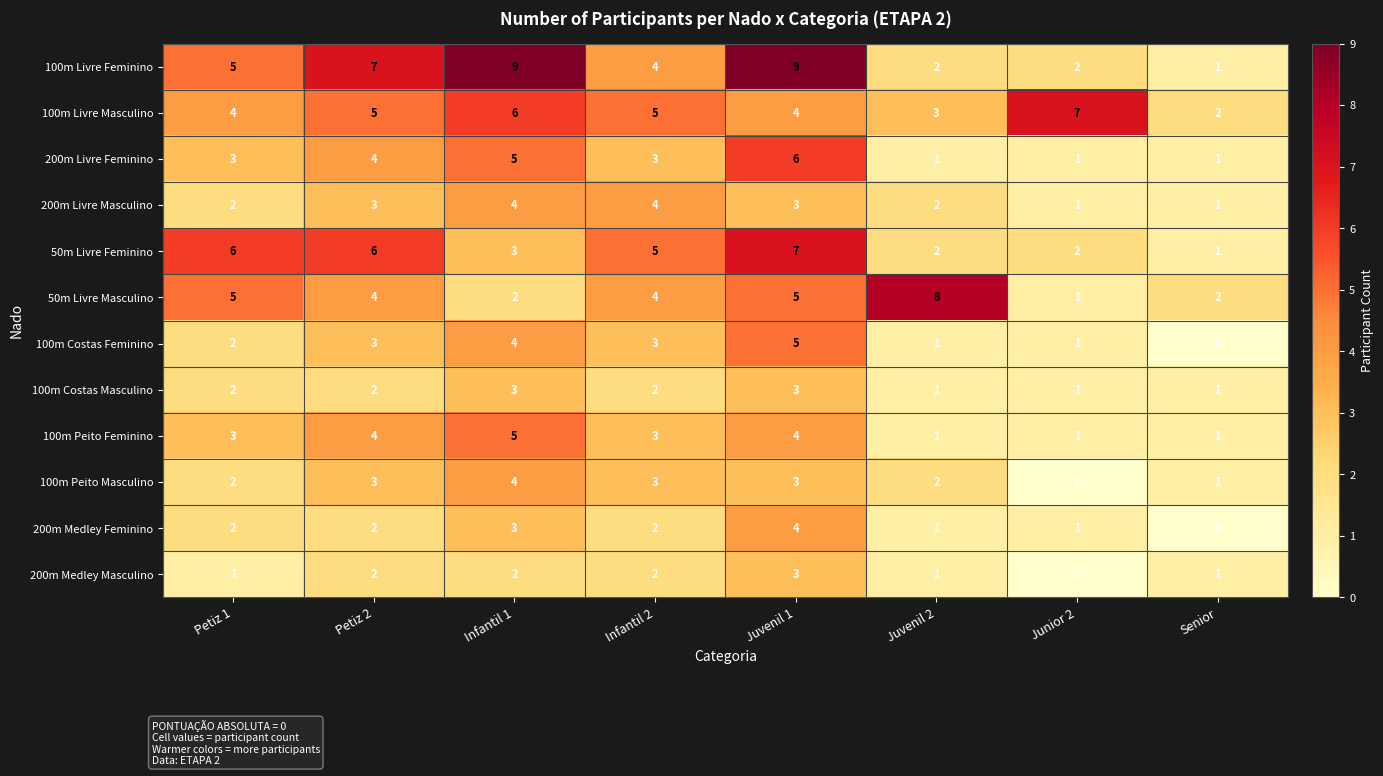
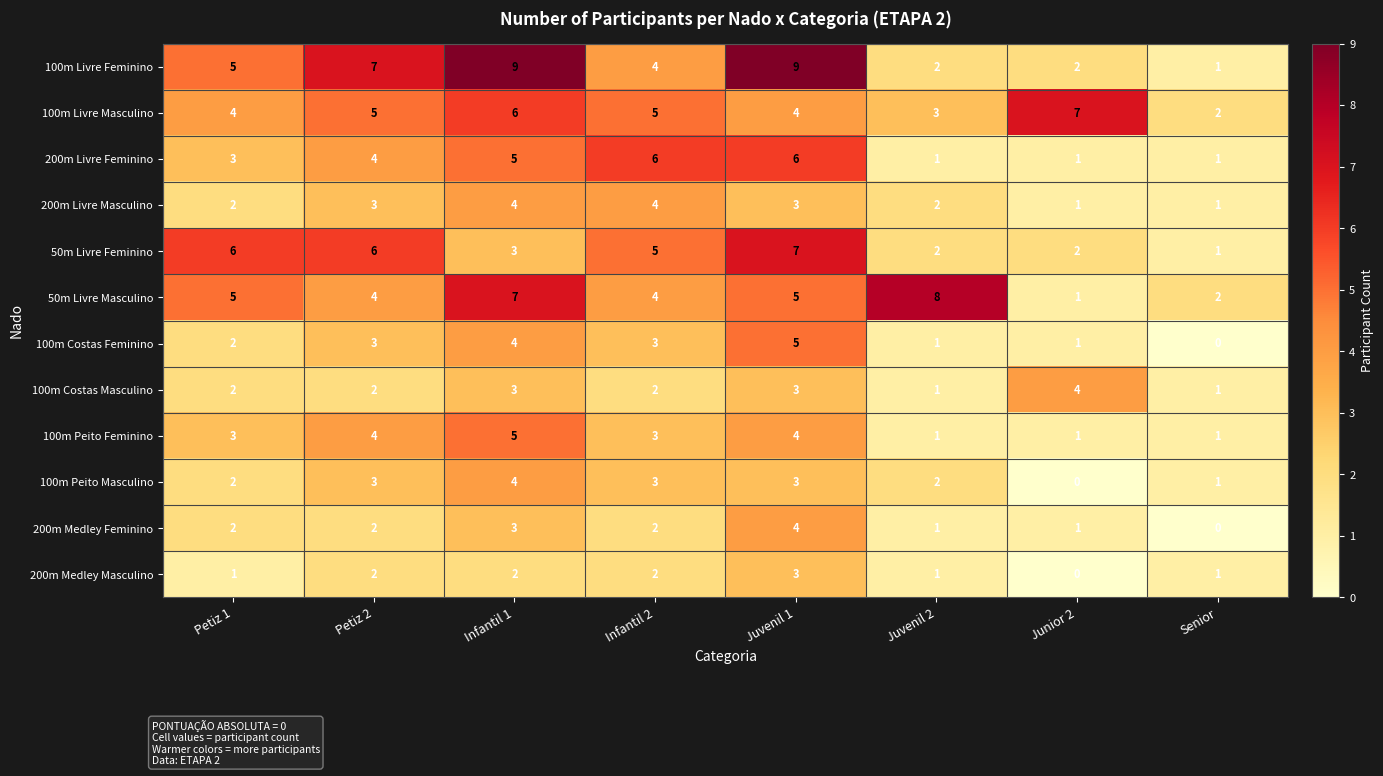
200m Livre Feminino, Infantil 2: 3 -> 6
50m Livre Masculino, Infantil 1: 2 -> 7
100m Costas Masculino, Junior 2: 1 -> 4
